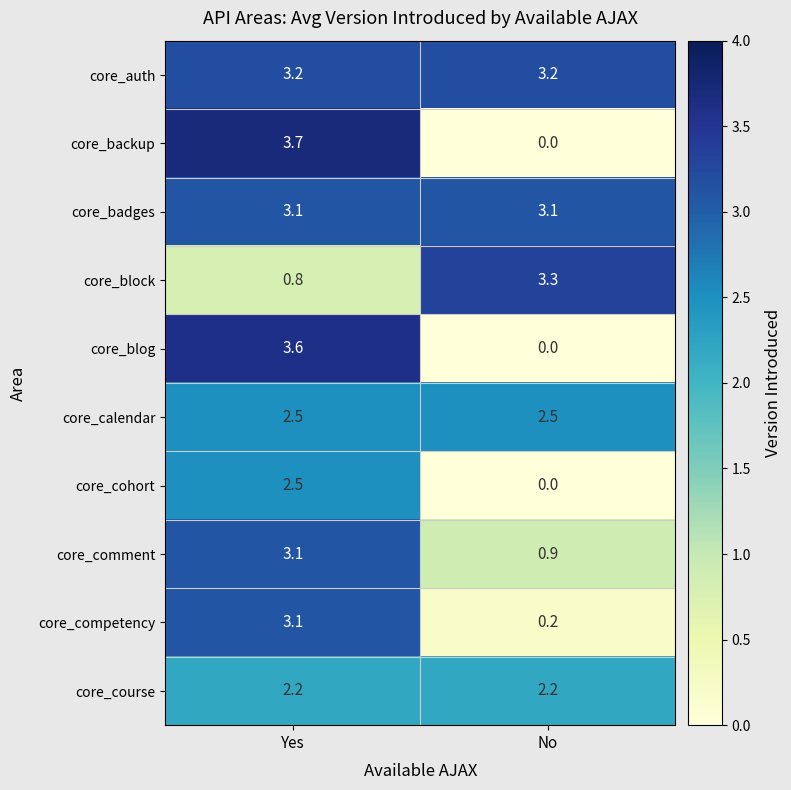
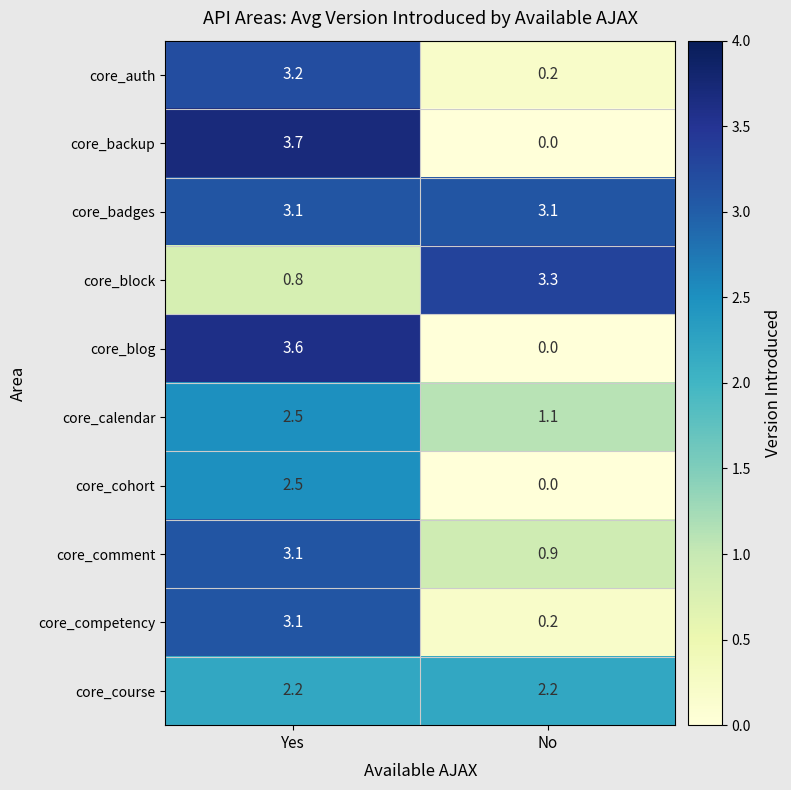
core_auth, No: 3.2 -> 0.2
core_calendar, No: 2.5 -> 1.1
